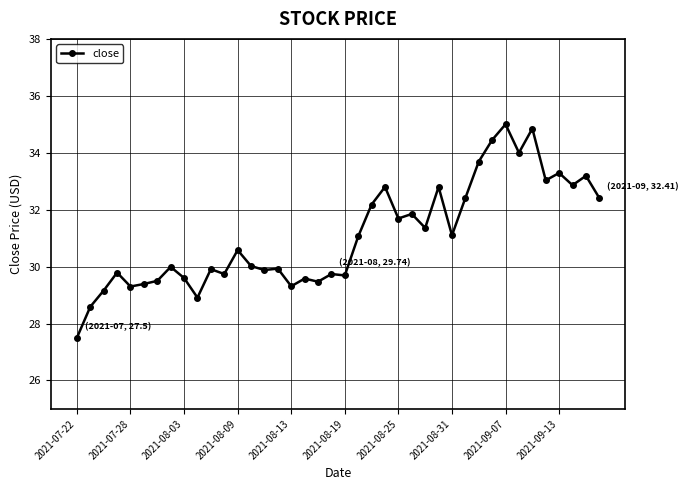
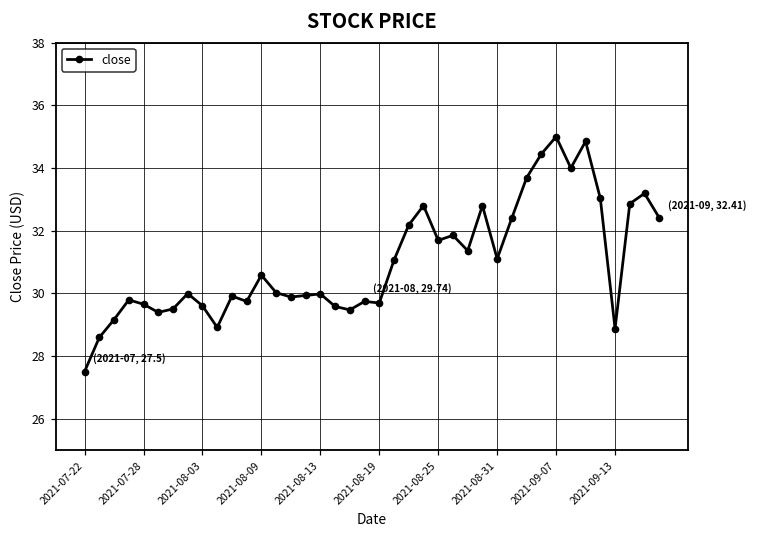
2021-07-28: 29.3 -> 29.7
2021-08-13: 29.3 -> 30.0
2021-09-13: 33.3 -> 28.9
